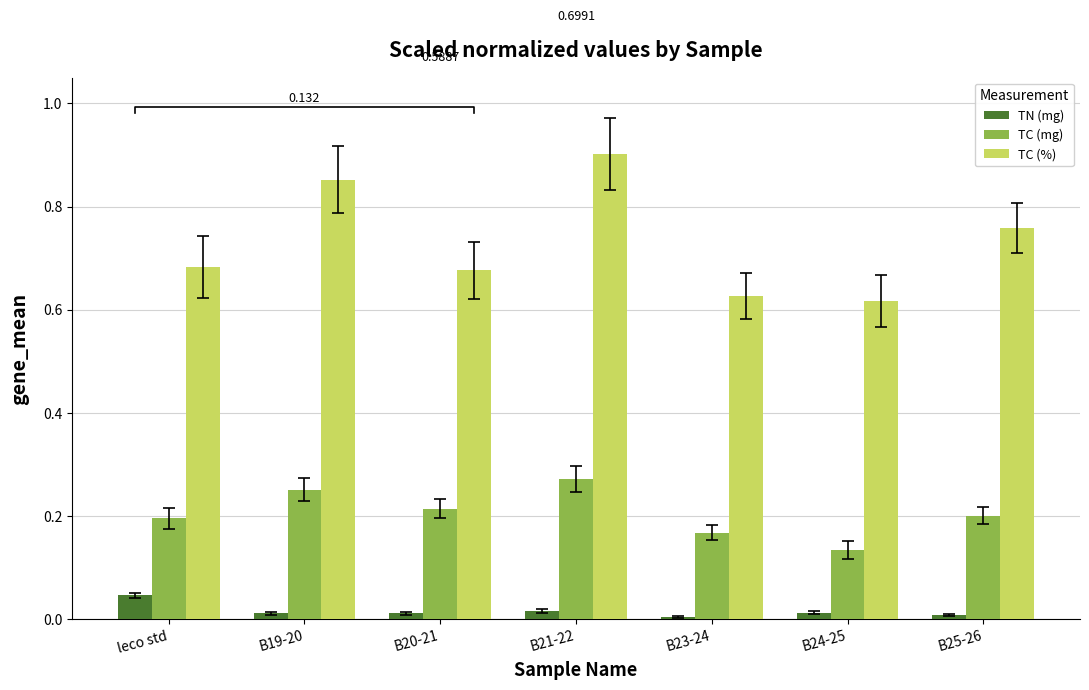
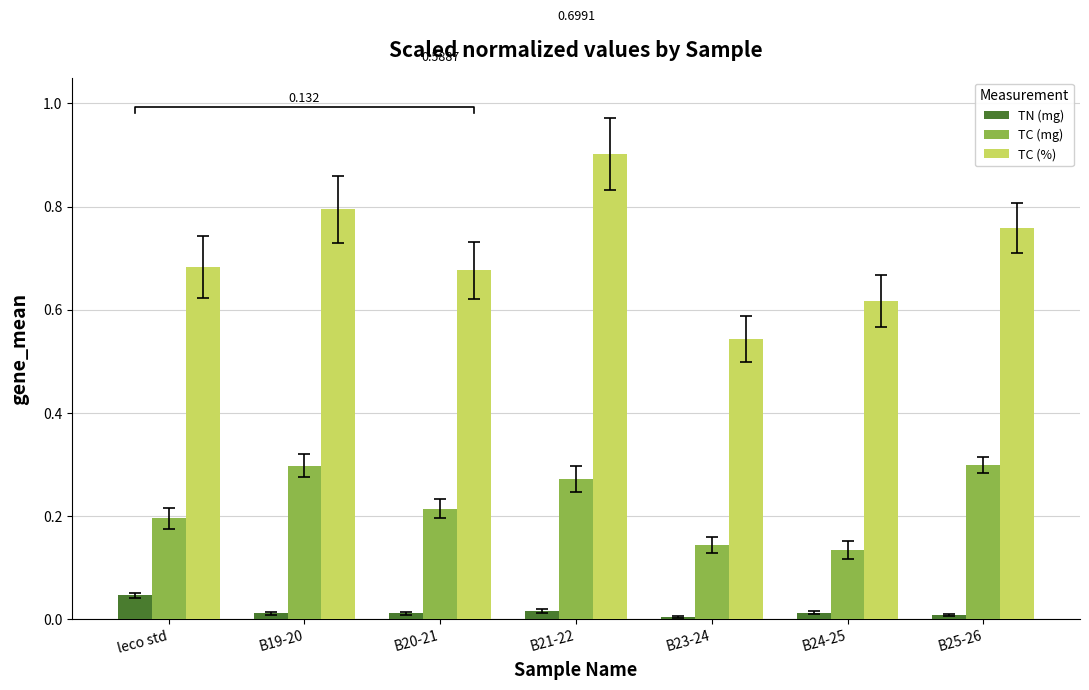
TC (mg), B19-20: 0.25 -> 0.30
TC (%), B19-20: 0.85 -> 0.79
TC (mg), B23-24: 0.17 -> 0.14
TC (%), B23-24: 0.63 -> 0.54
TC (mg), B25-26: 0.20 -> 0.30
